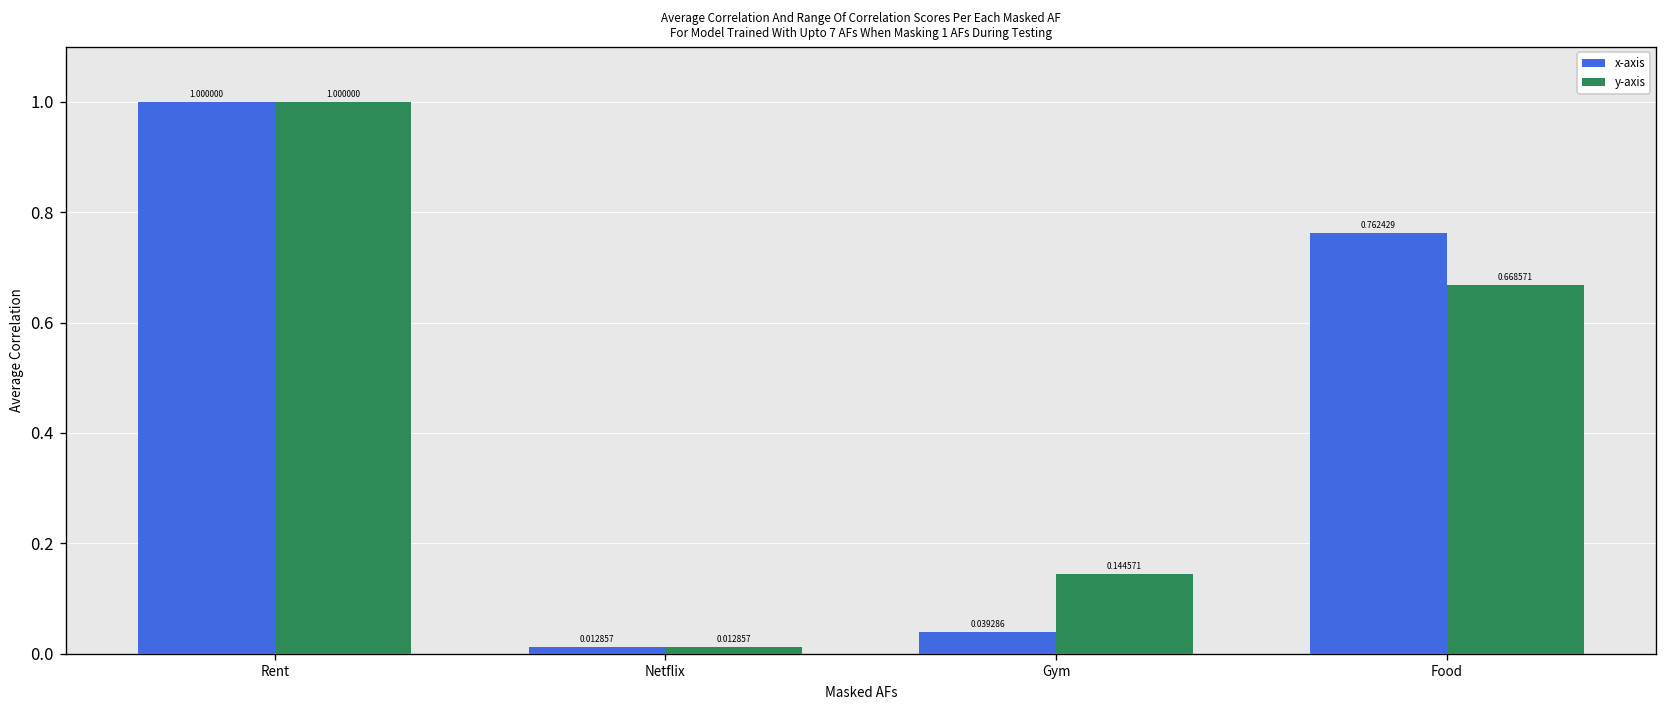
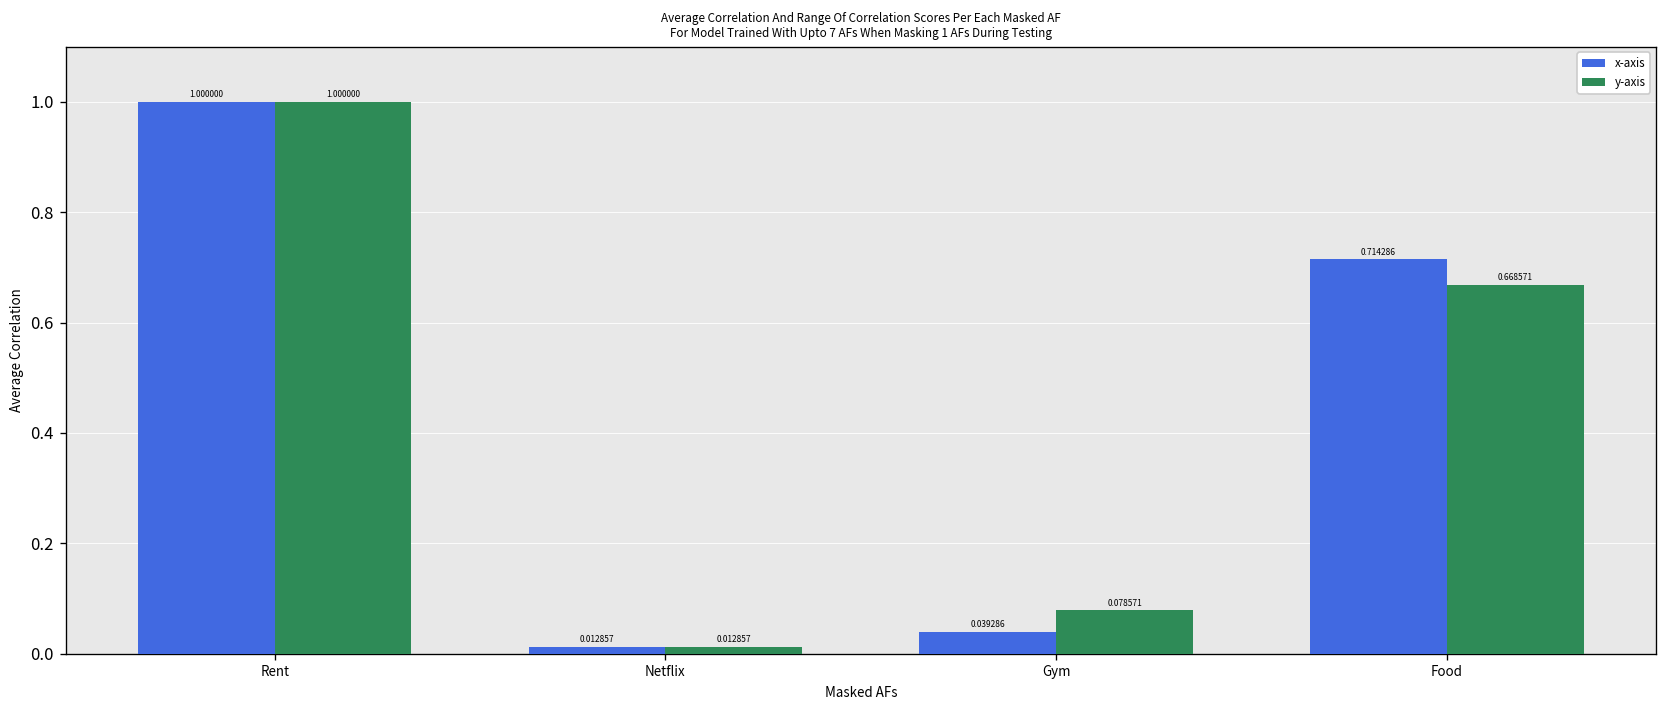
y-axis, Gym: 0.144571 -> 0.078571
x-axis, Food: 0.762429 -> 0.714286
